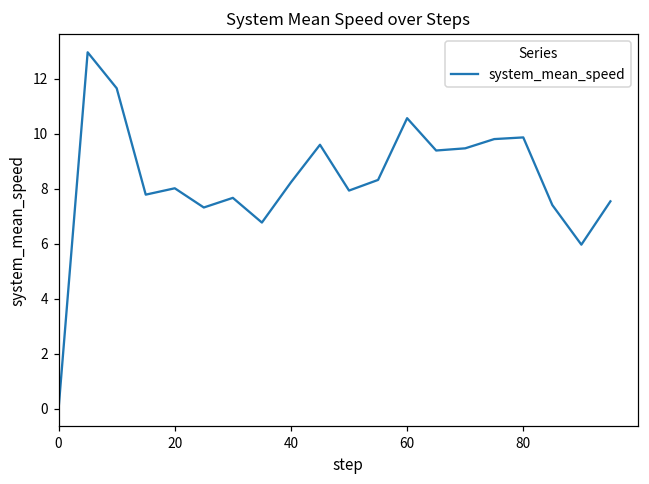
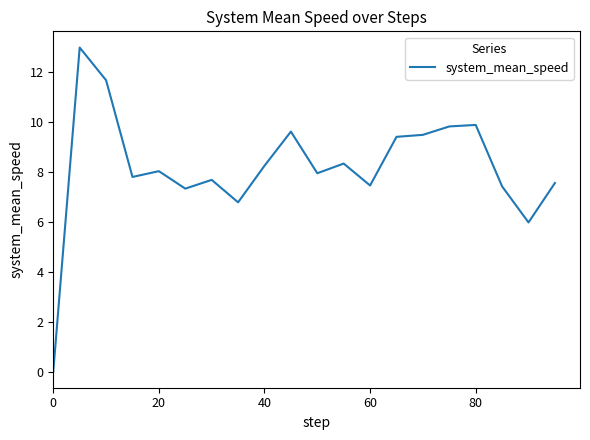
60: 10.6 -> 7.4
